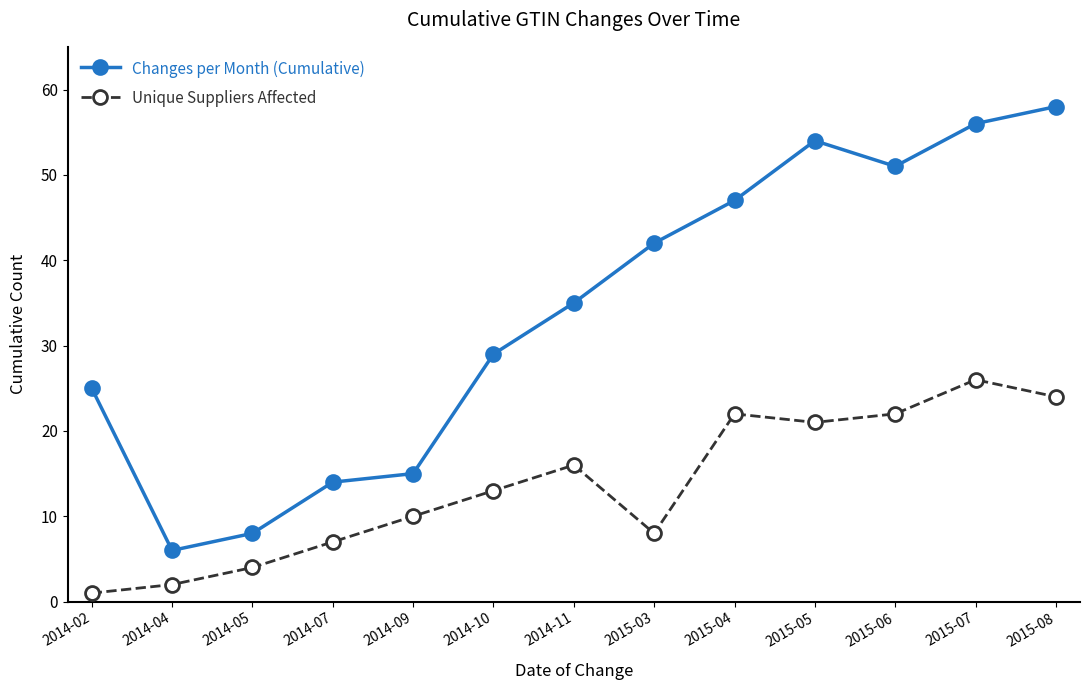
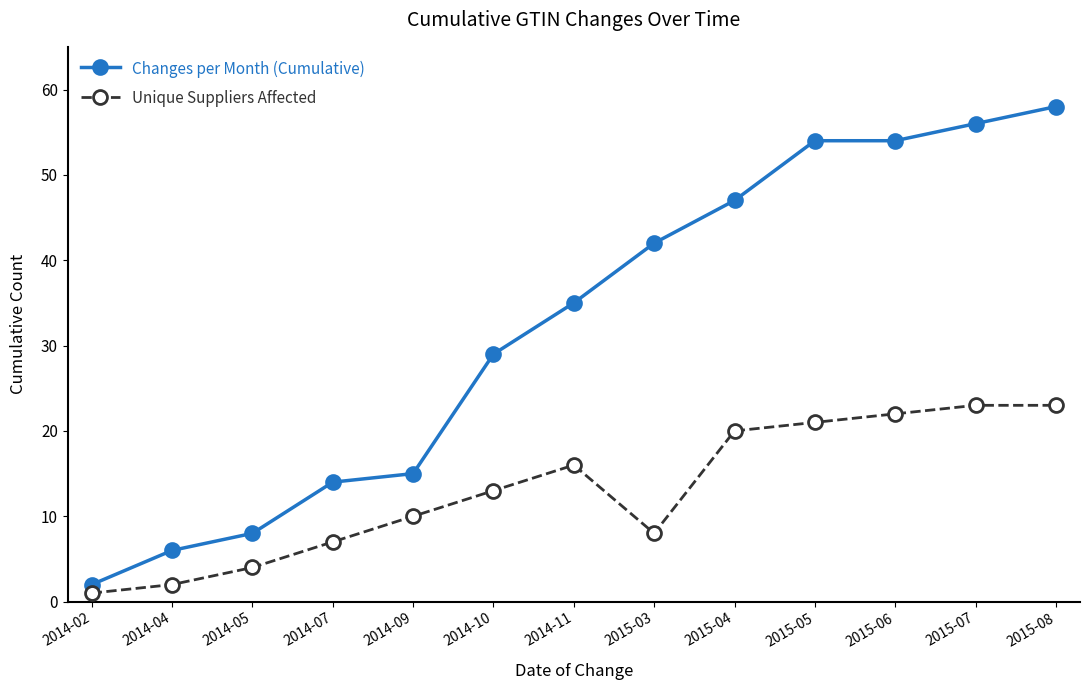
Changes per Month (Cumulative), 2014-02: 25 -> 2
Unique Suppliers Affected, 2015-04: 22 -> 20
Changes per Month (Cumulative), 2015-06: 51 -> 54
Unique Suppliers Affected, 2015-07: 26 -> 23
Unique Suppliers Affected, 2015-08: 24 -> 23
